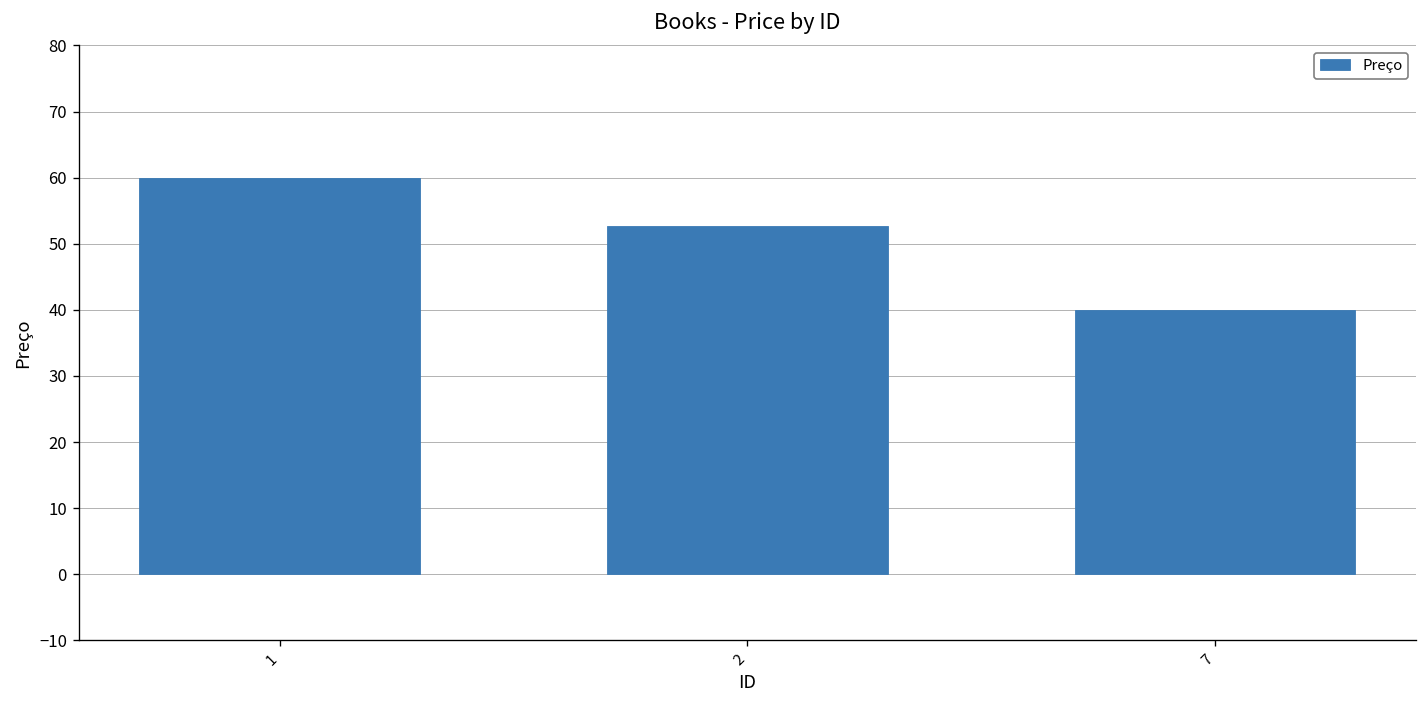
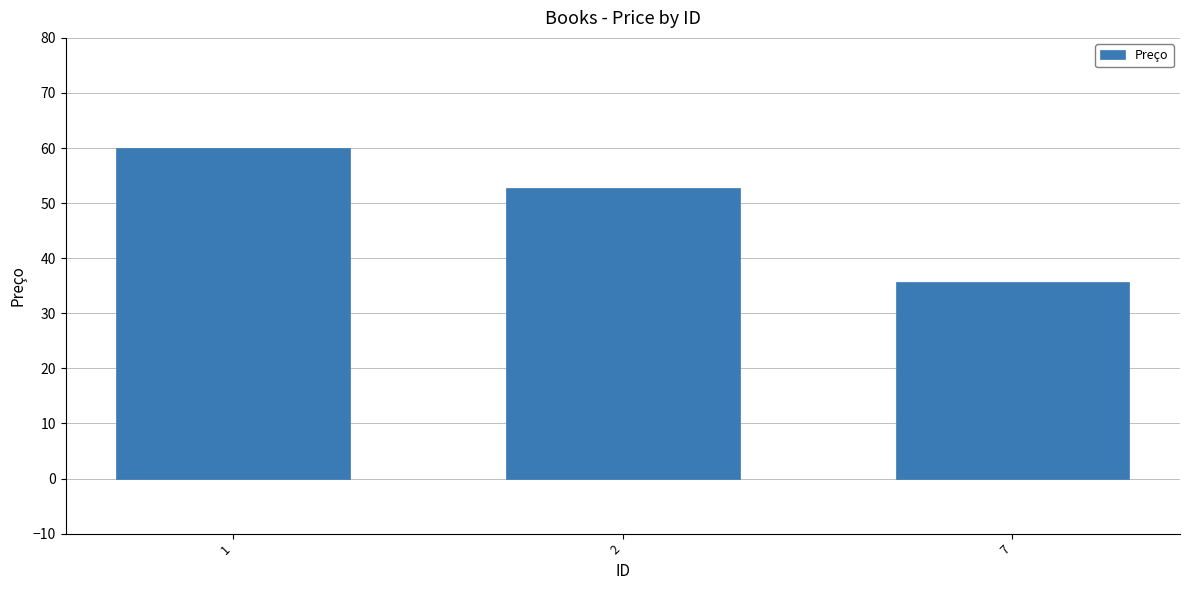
7: 40 -> 36
